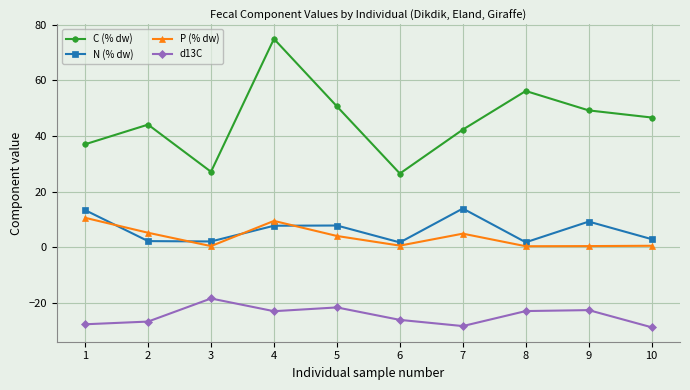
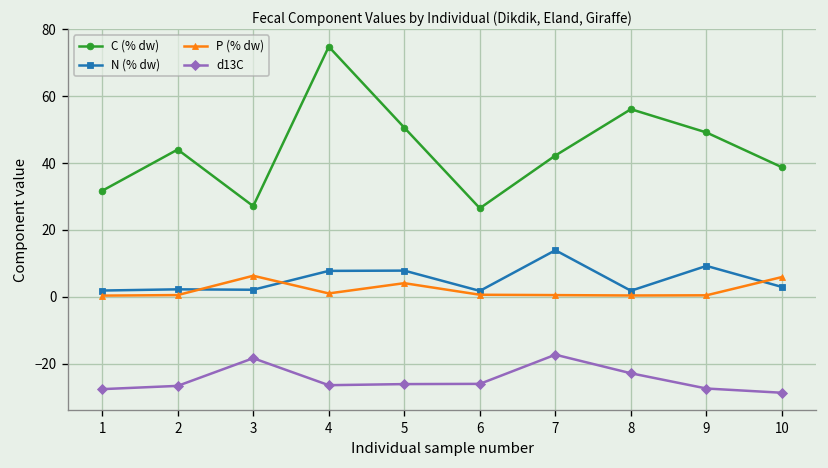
C (% dw), 1: 37 -> 32
N (% dw), 1: 13 -> 2
P (% dw), 1: 11 -> 0
P (% dw), 2: 5 -> 1
P (% dw), 3: 0 -> 6
P (% dw), 4: 9 -> 1
d13C, 4: -23 -> -26
d13C, 5: -22 -> -26
P (% dw), 7: 5 -> 1
d13C, 7: -28 -> -17
d13C, 9: -23 -> -27
C (% dw), 10: 47 -> 39
P (% dw), 10: 1 -> 6
